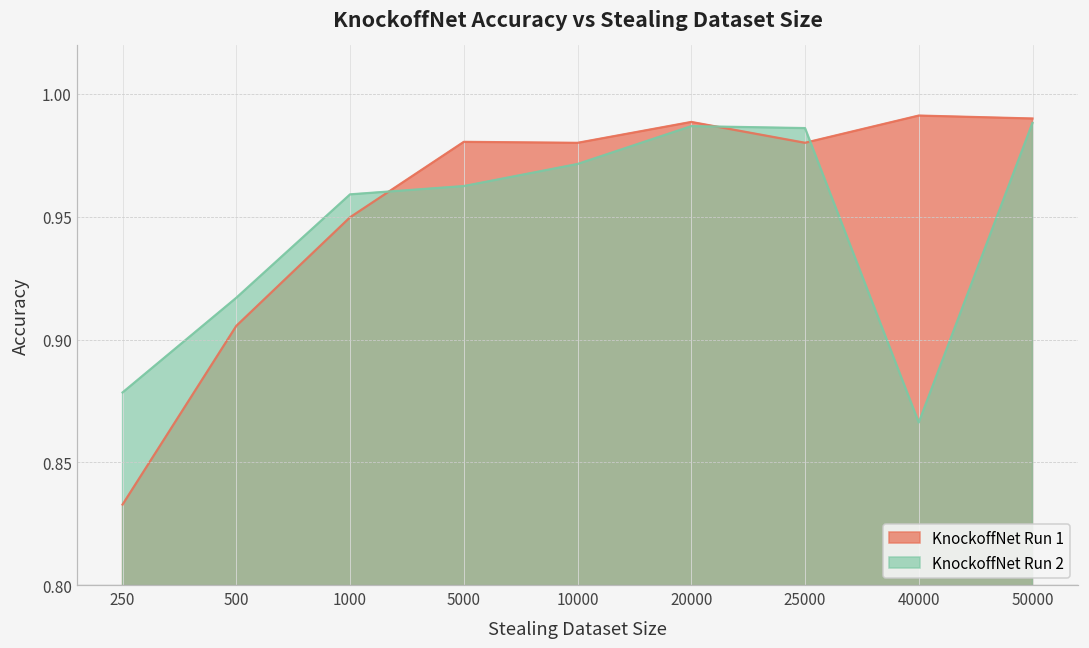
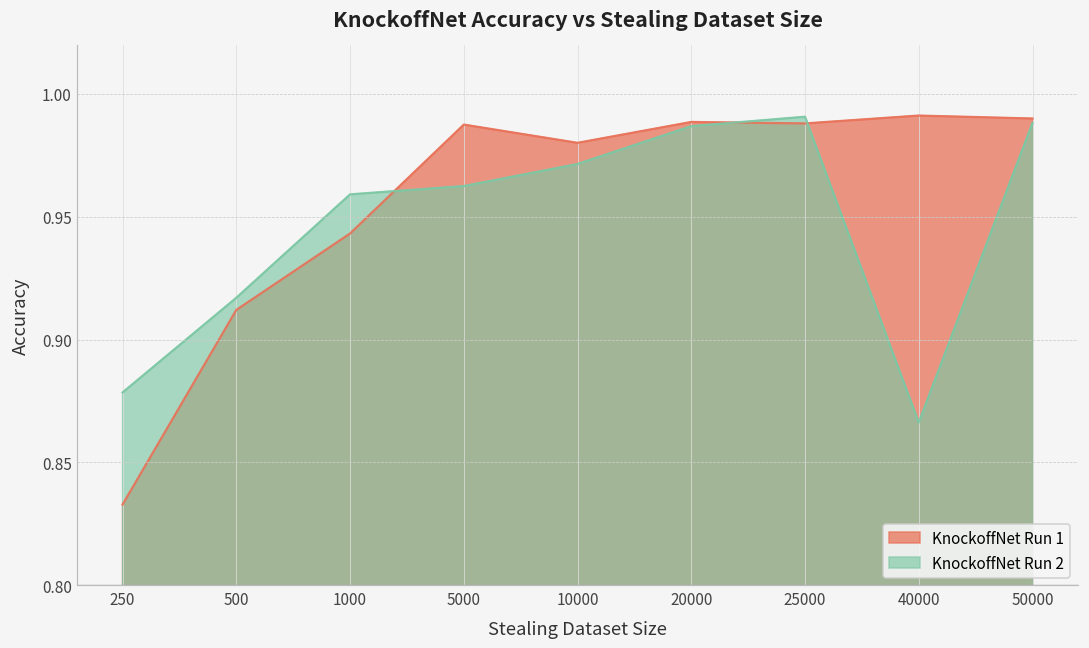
KnockoffNet Run 1, 500: 0.906 -> 0.912
KnockoffNet Run 1, 1000: 0.950 -> 0.943
KnockoffNet Run 1, 5000: 0.980 -> 0.988
KnockoffNet Run 1, 25000: 0.980 -> 0.988
KnockoffNet Run 2, 25000: 0.986 -> 0.991
